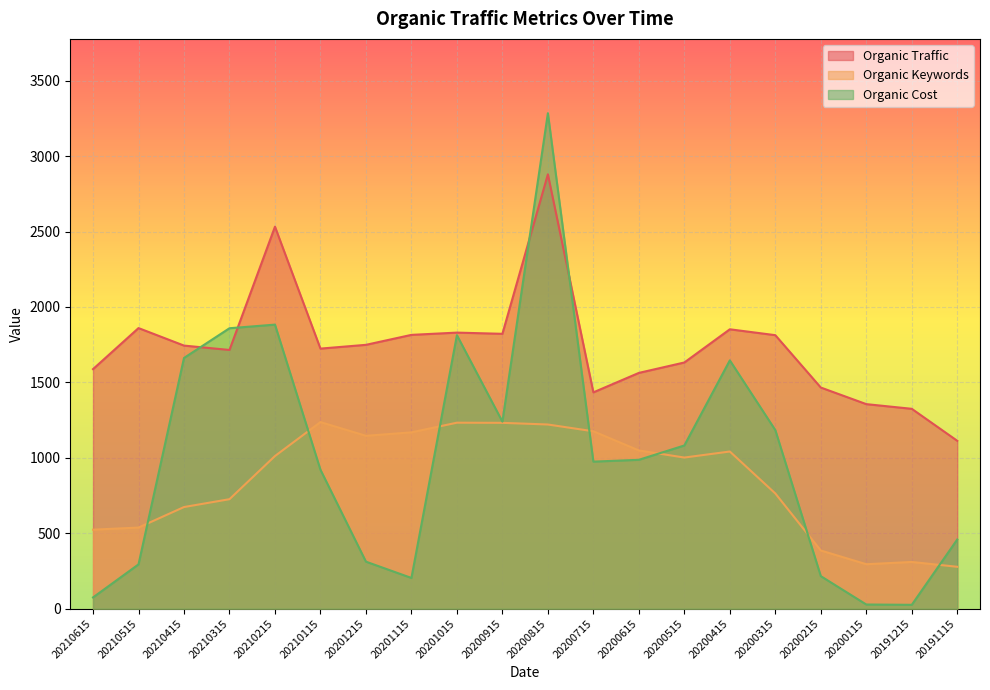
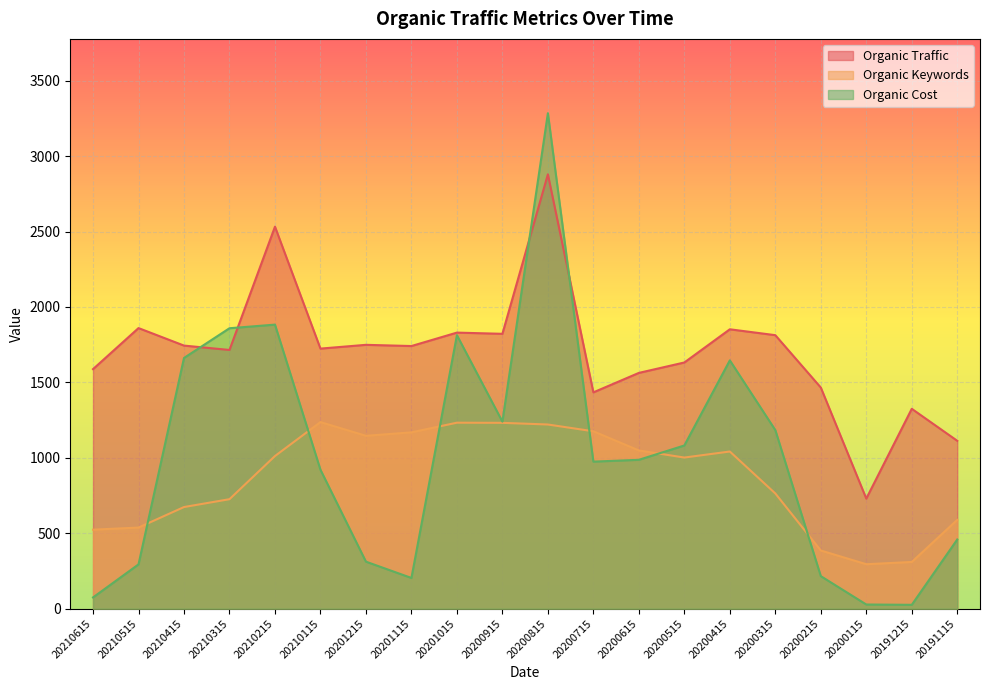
Organic Traffic, 20201115: 1820 -> 1740
Organic Traffic, 20200115: 1360 -> 730
Organic Keywords, 20191115: 280 -> 590
